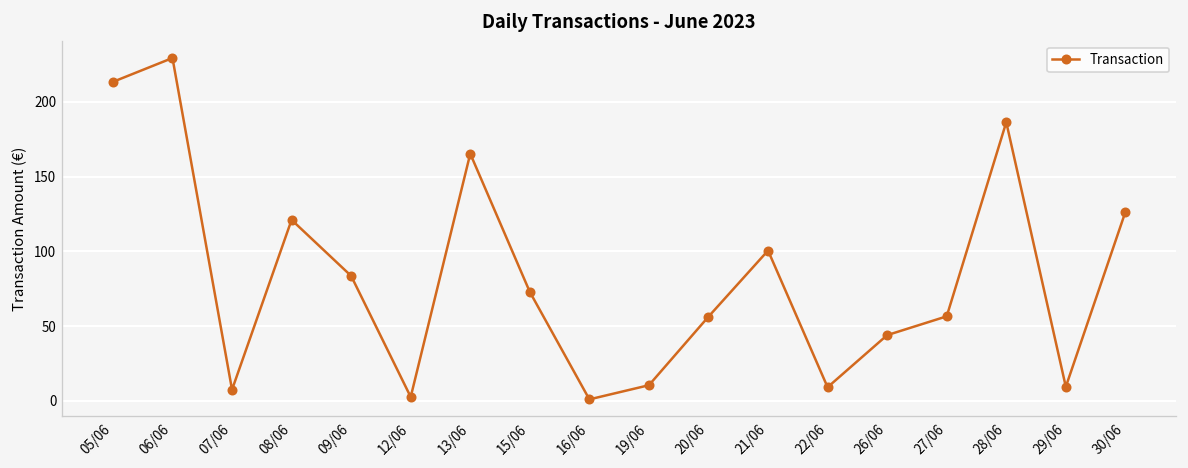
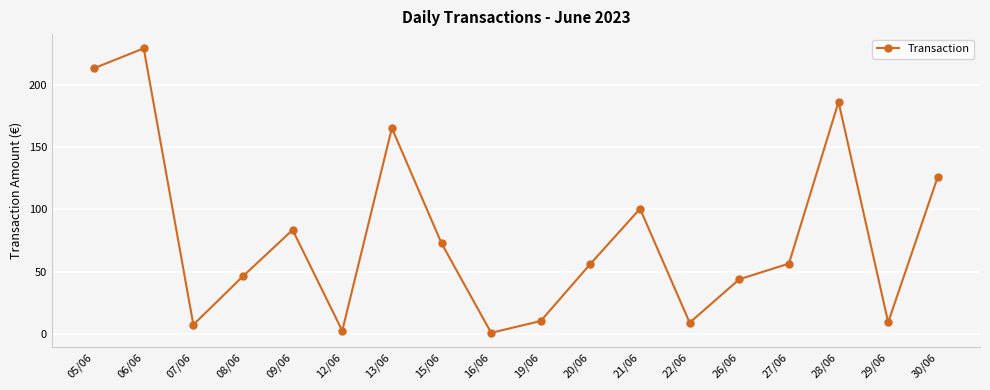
08/06: 121 -> 46
